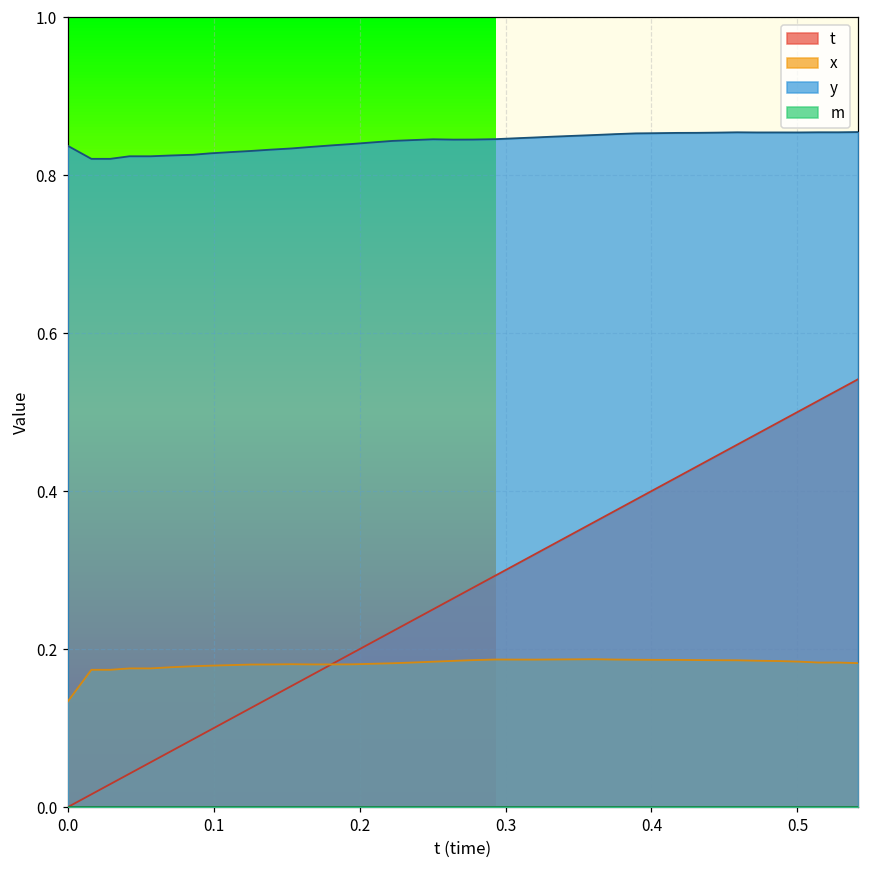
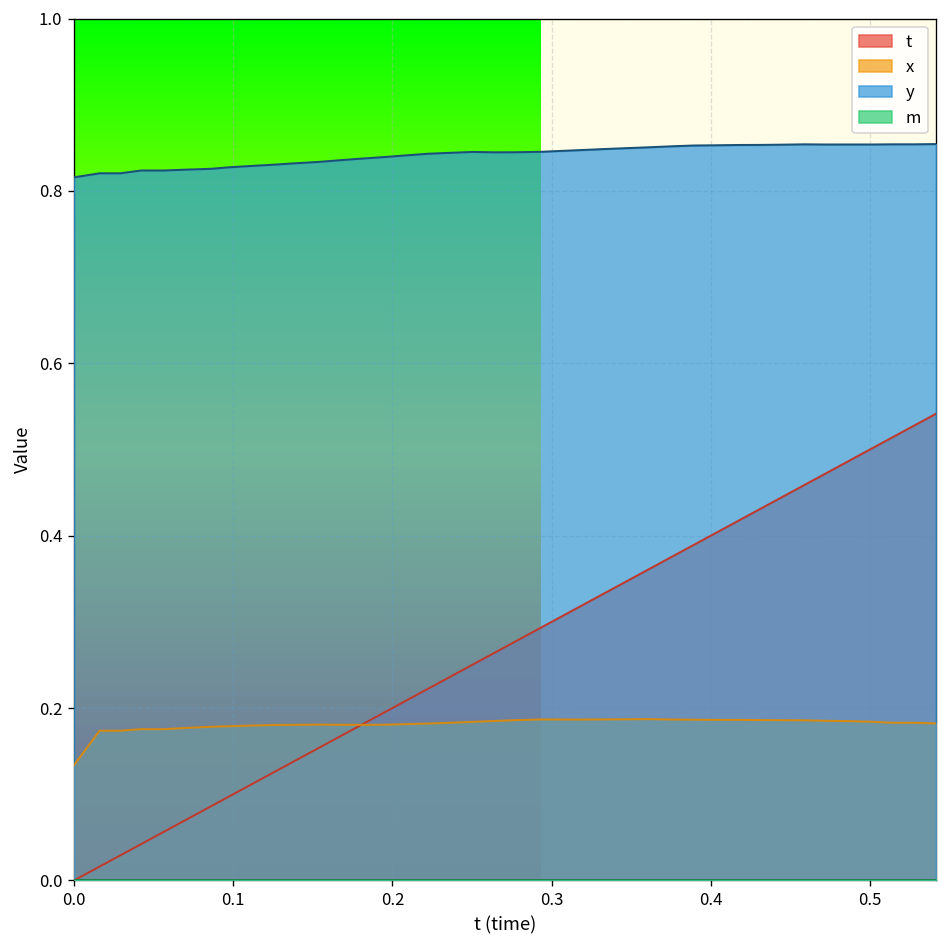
y, 0.0: 0.84 -> 0.82
